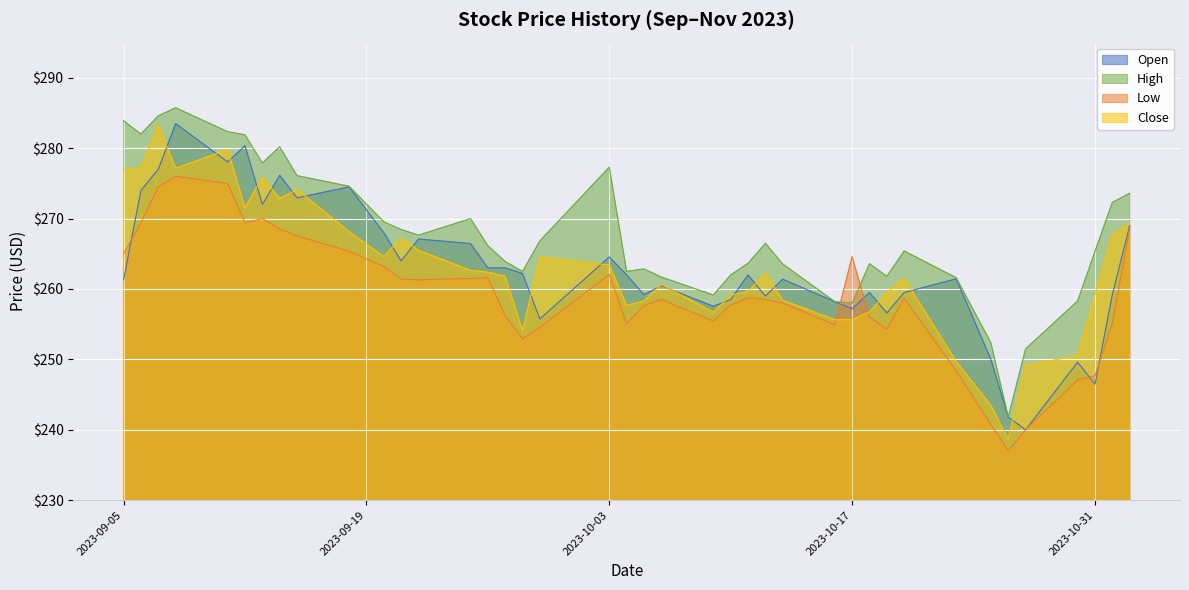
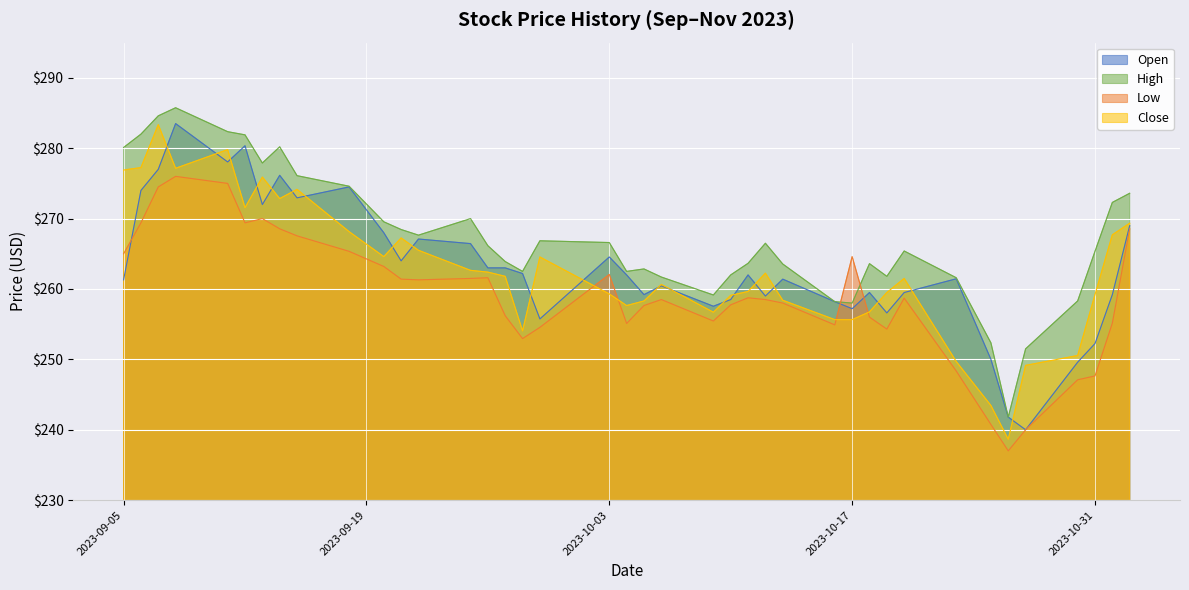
High, 2023-09-05: $284 -> $280
High, 2023-10-03: $277 -> $267
Close, 2023-10-03: $263 -> $259
Open, 2023-10-31: $246 -> $252
